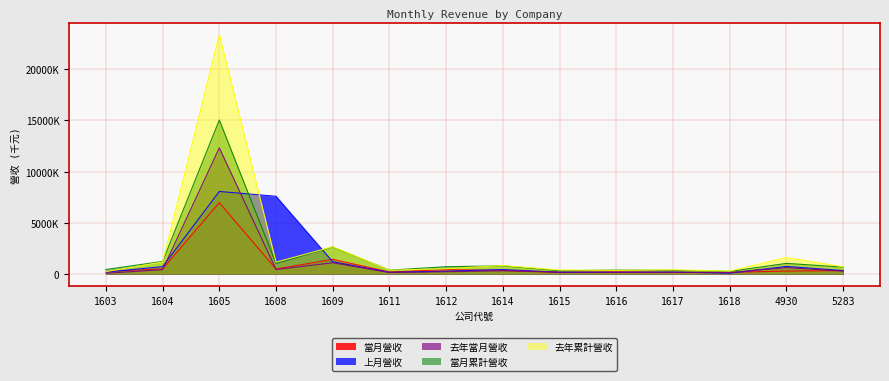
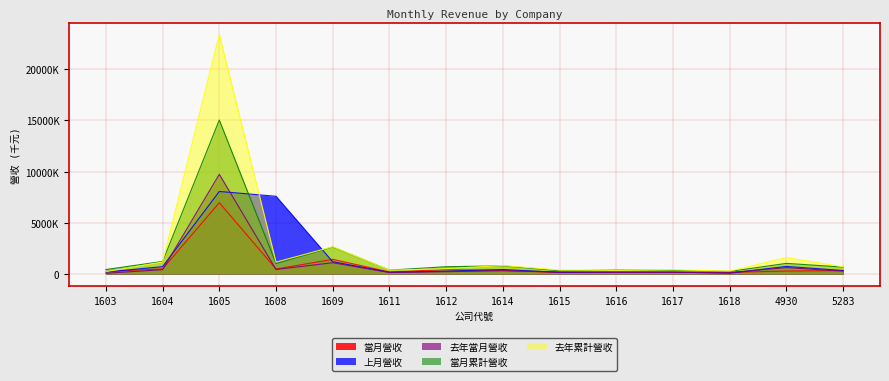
去年當月營收, 1605: 12300000 -> 9700000
